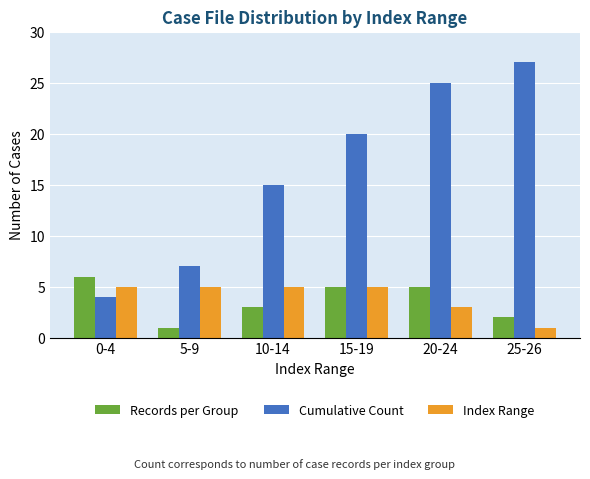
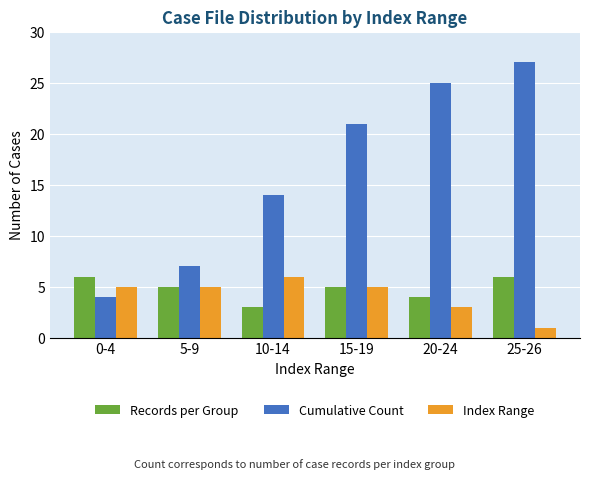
Records per Group, 5-9: 1 -> 5
Cumulative Count, 10-14: 15 -> 14
Index Range, 10-14: 5 -> 6
Cumulative Count, 15-19: 20 -> 21
Records per Group, 20-24: 5 -> 4
Records per Group, 25-26: 2 -> 6
